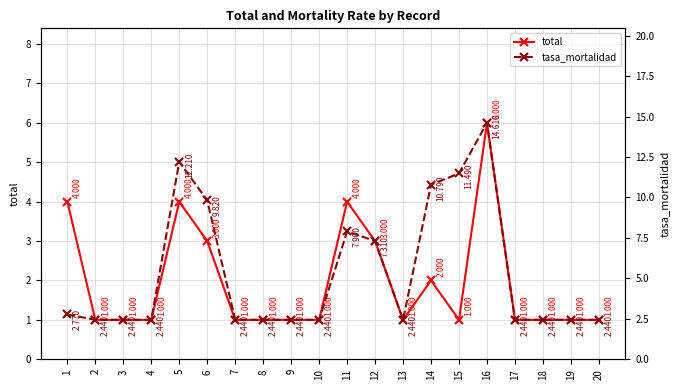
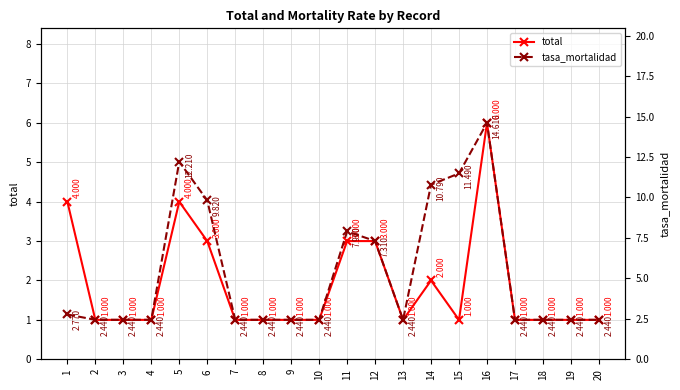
total, 11: 4.000 -> 3.000
